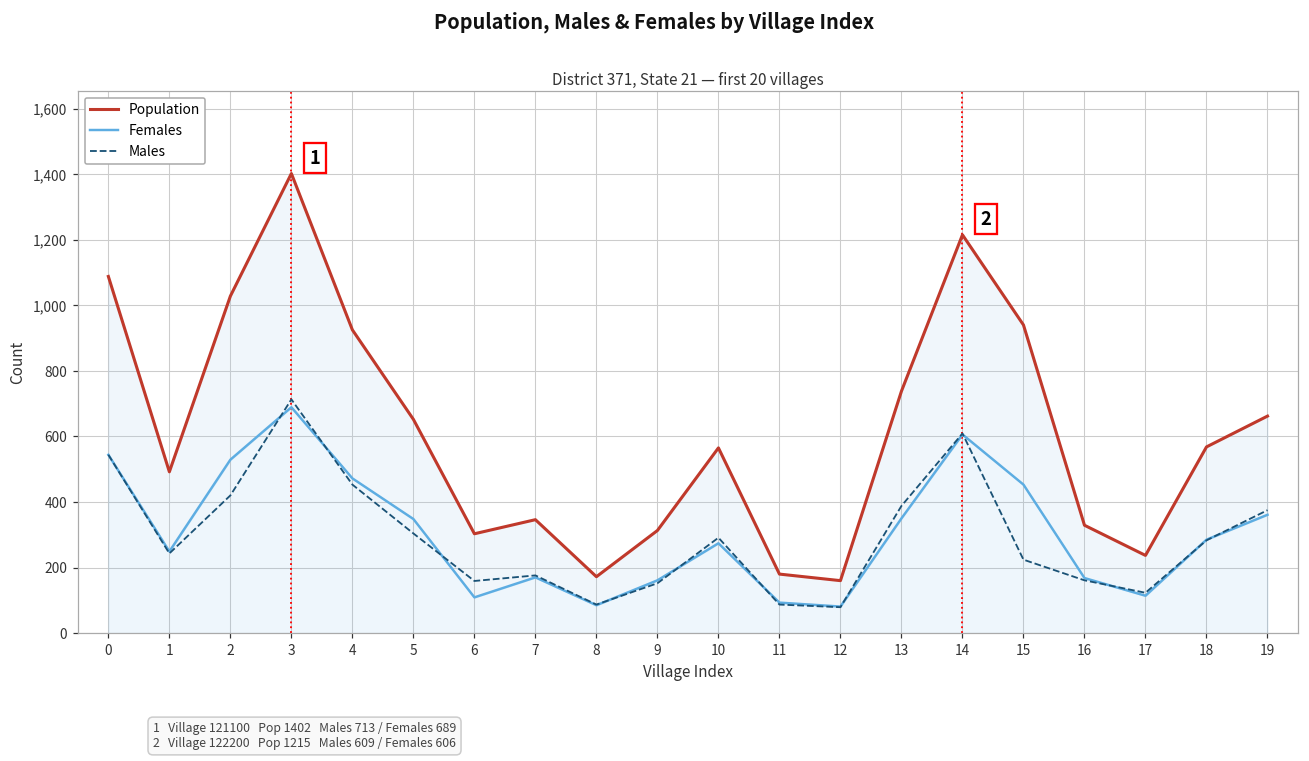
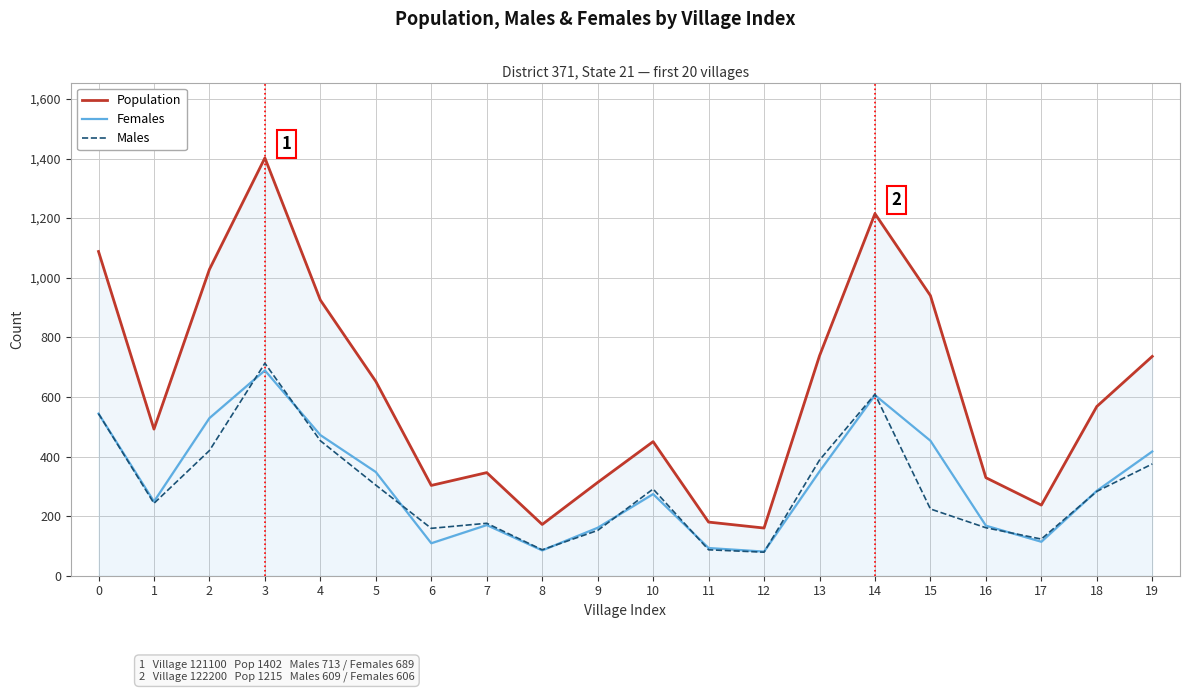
Population, 10: 570 -> 450
Population, 19: 660 -> 740
Females, 19: 360 -> 420
